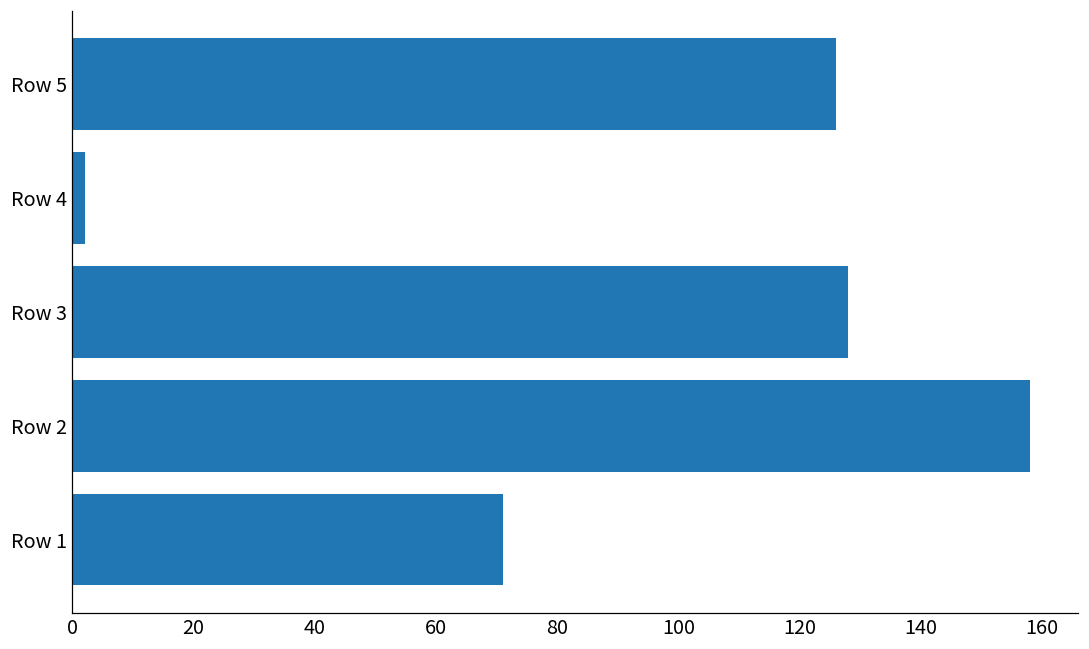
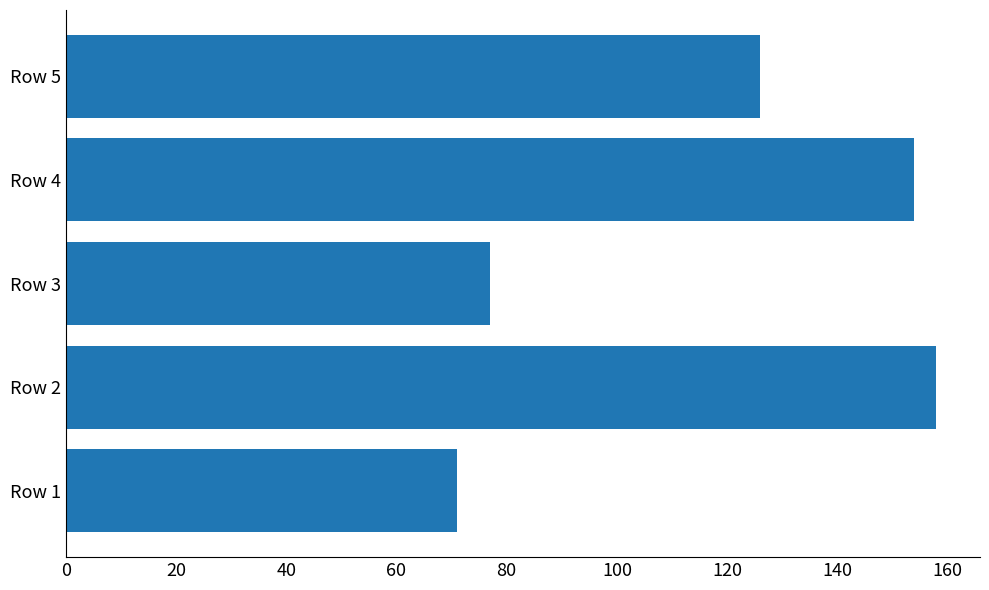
Row 4: 2 -> 154
Row 3: 128 -> 77
